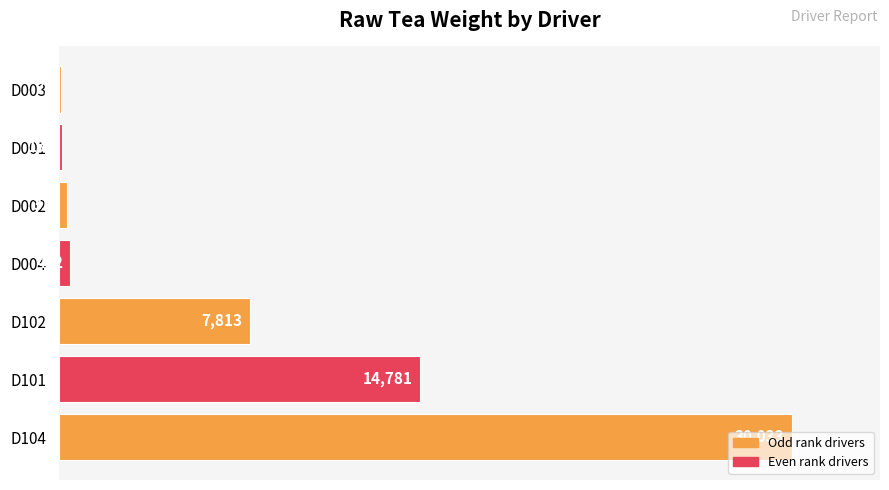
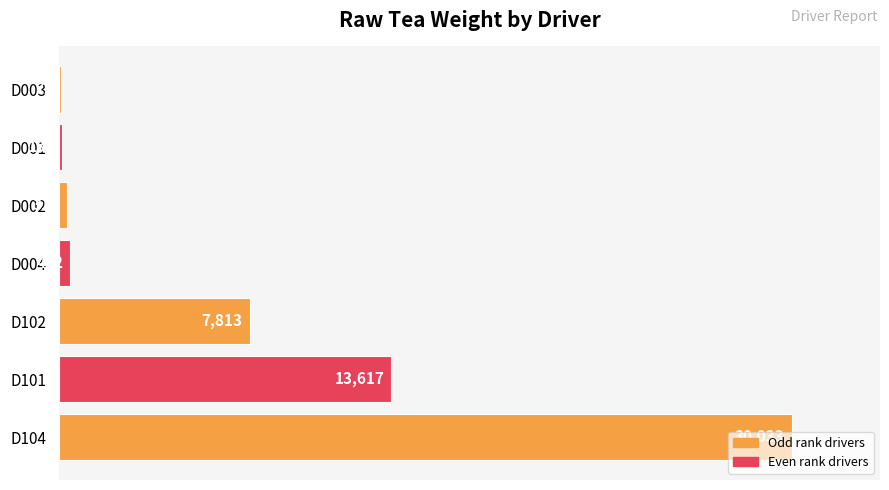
D101: 14,781 -> 13,617
